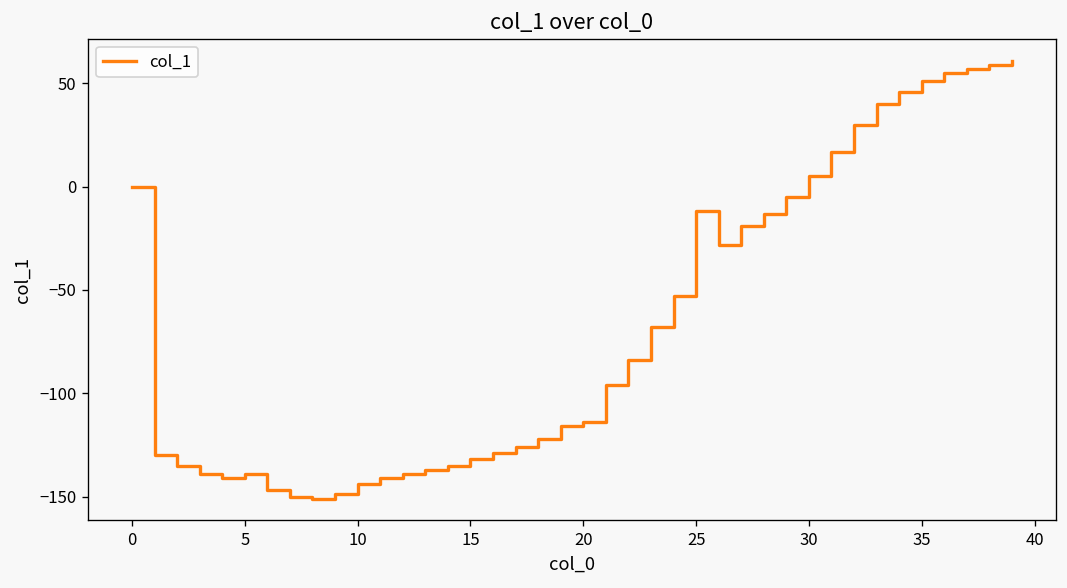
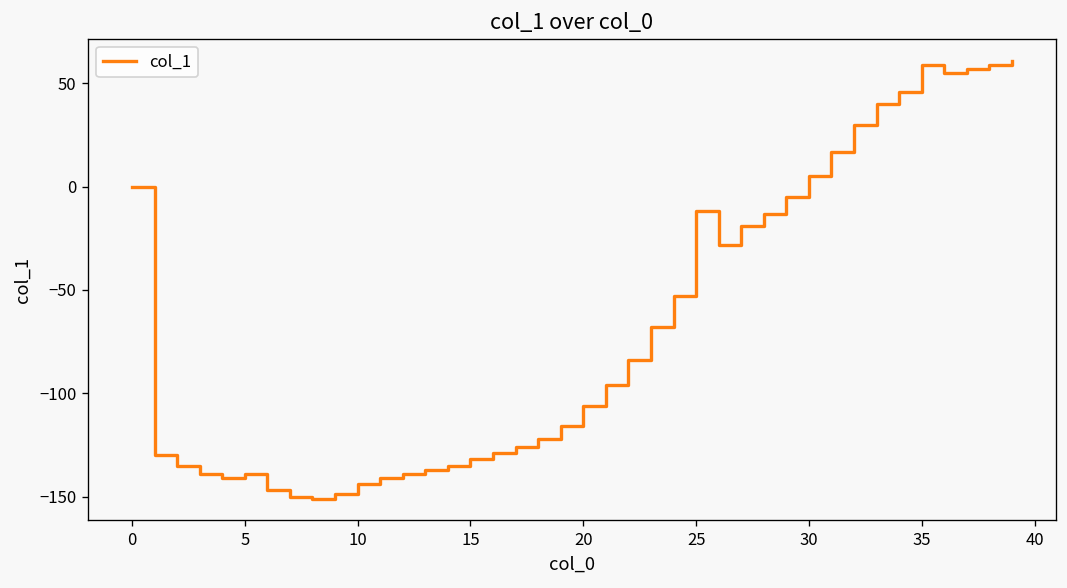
20: -114 -> -106
35: 51 -> 59
